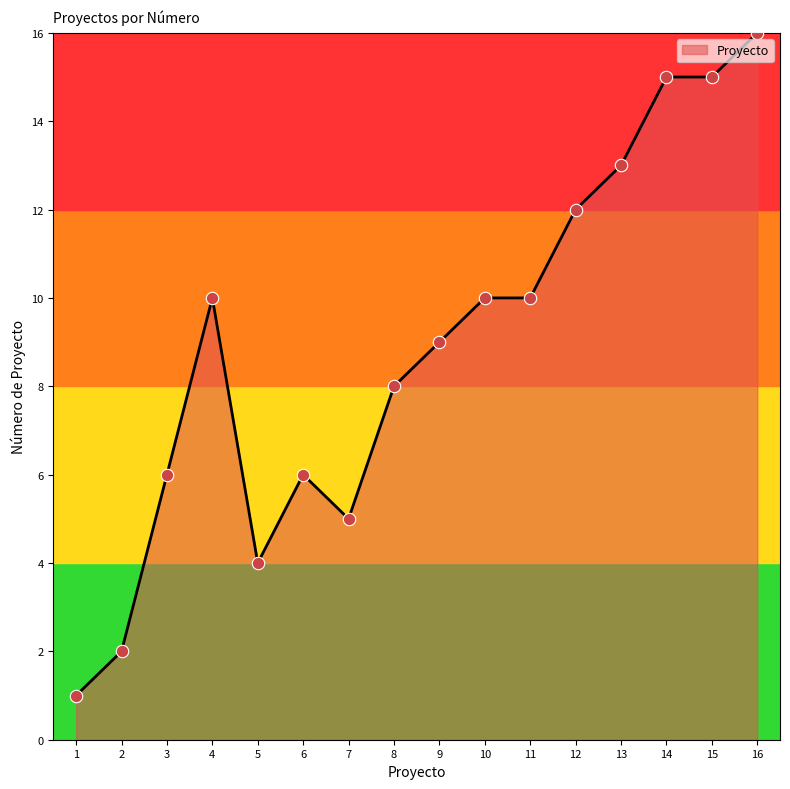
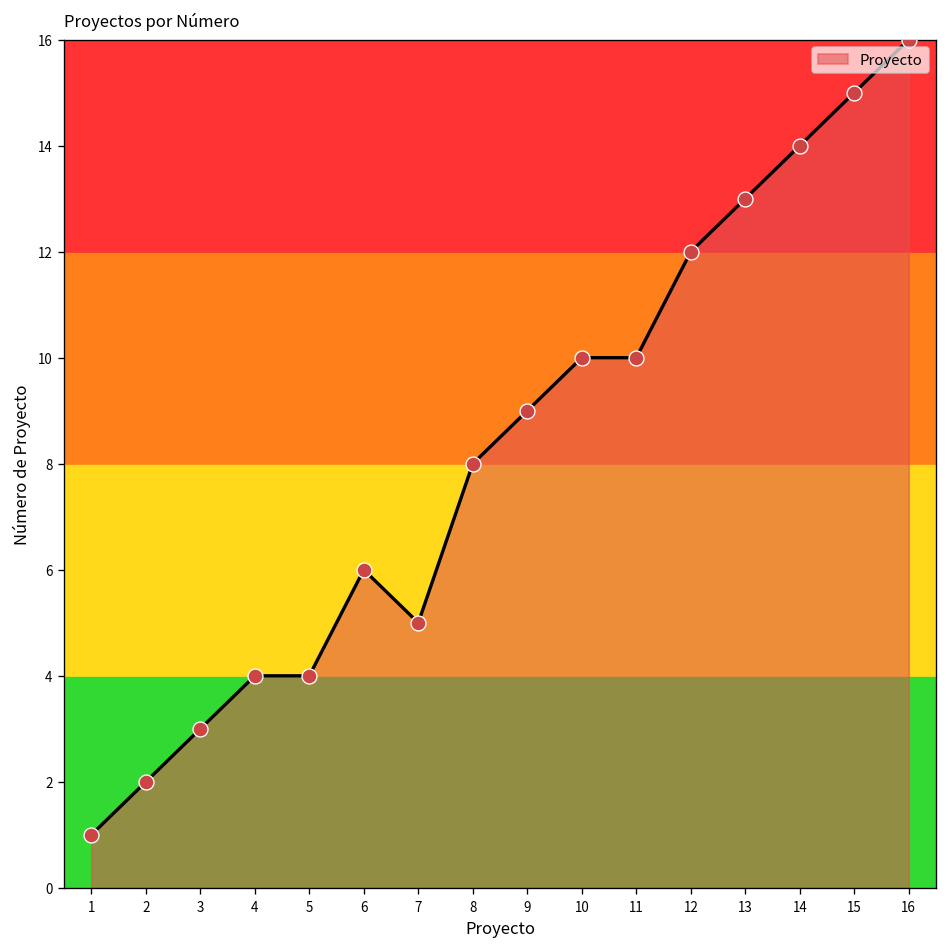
3: 6 -> 3
4: 10 -> 4
14: 15 -> 14
